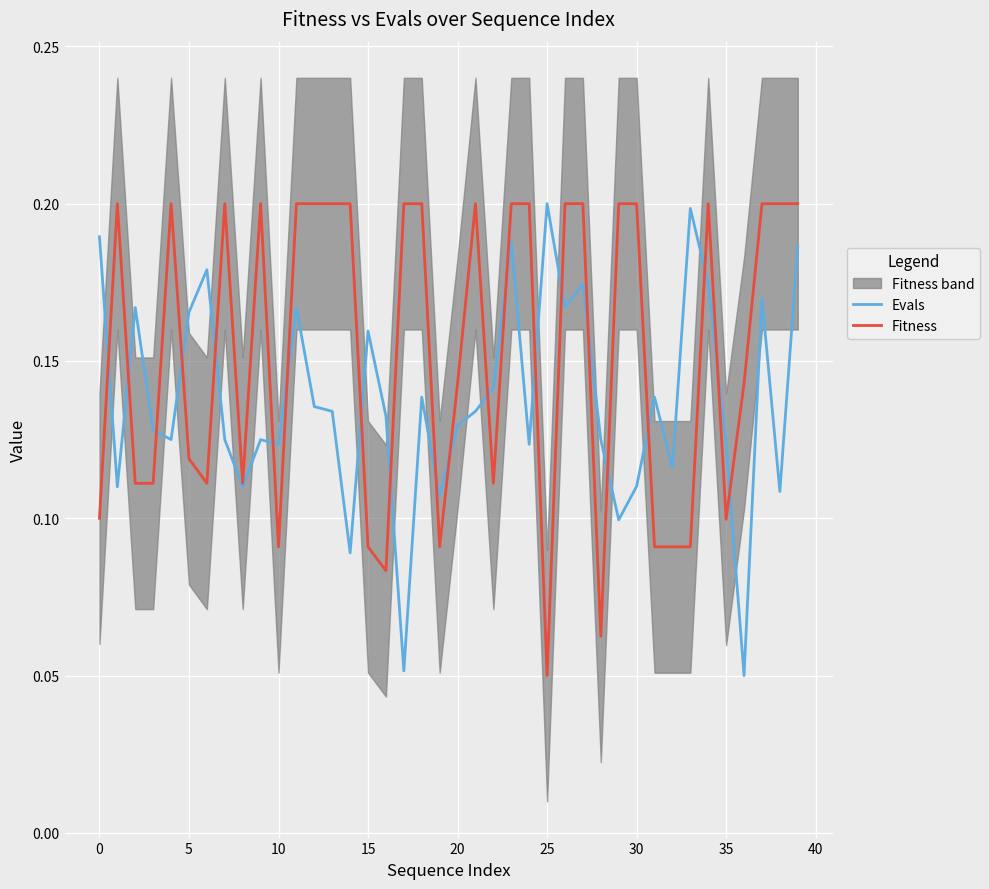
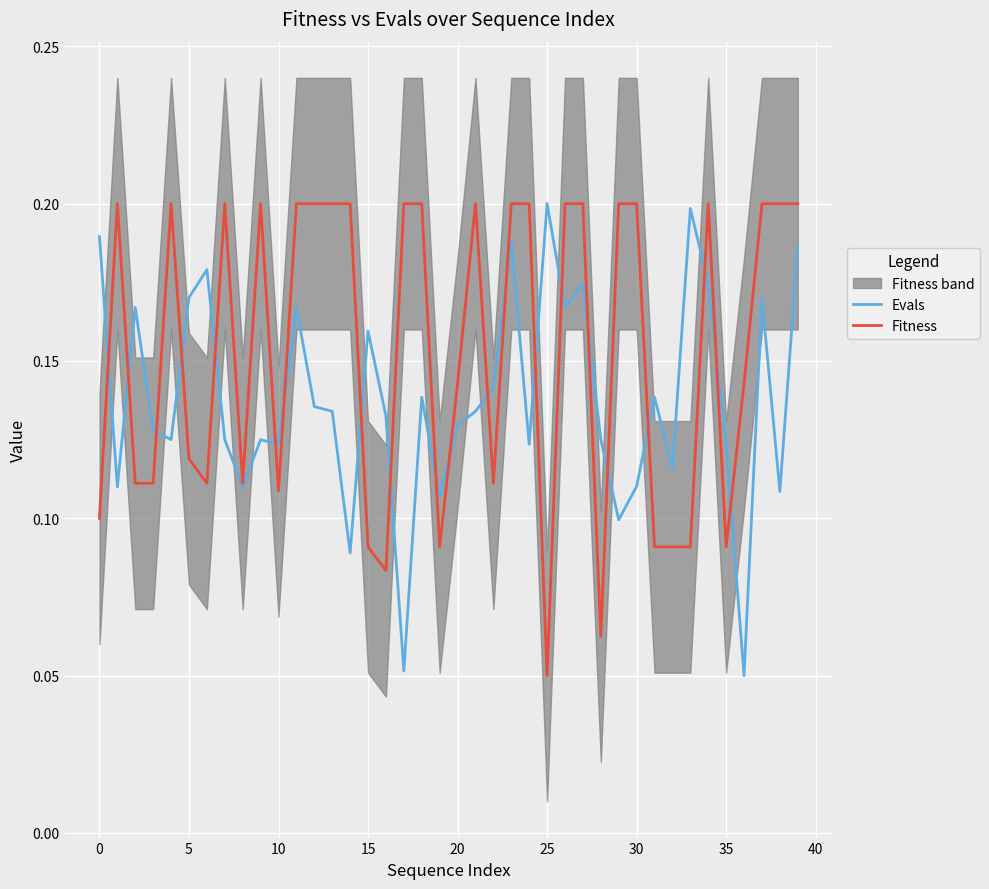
Evals, 5: 0.166 -> 0.170
Fitness, 10: 0.091 -> 0.109
Fitness, 35: 0.100 -> 0.091
